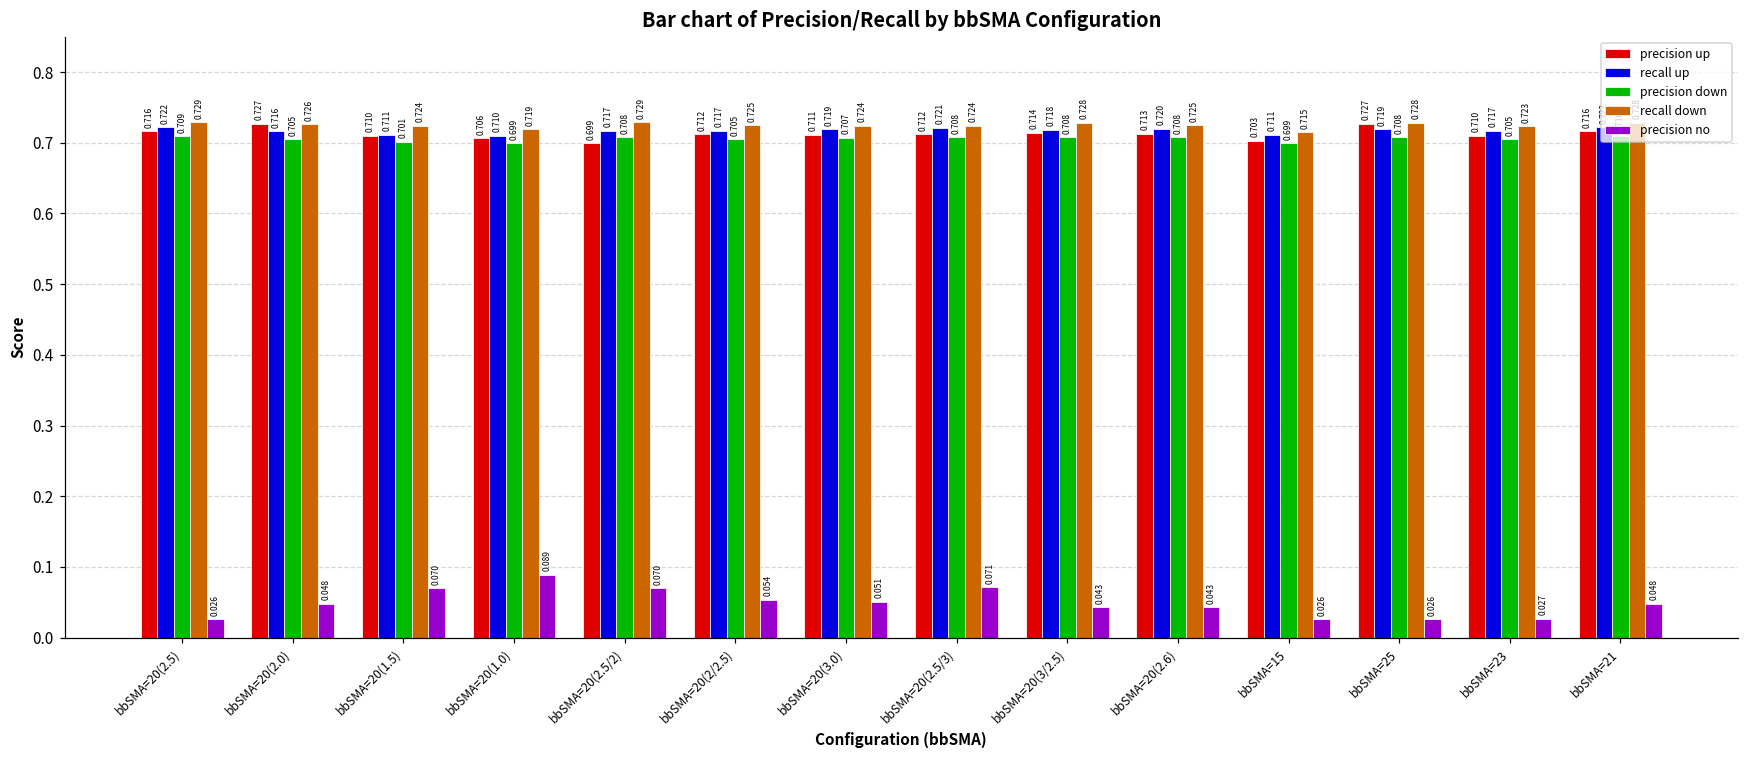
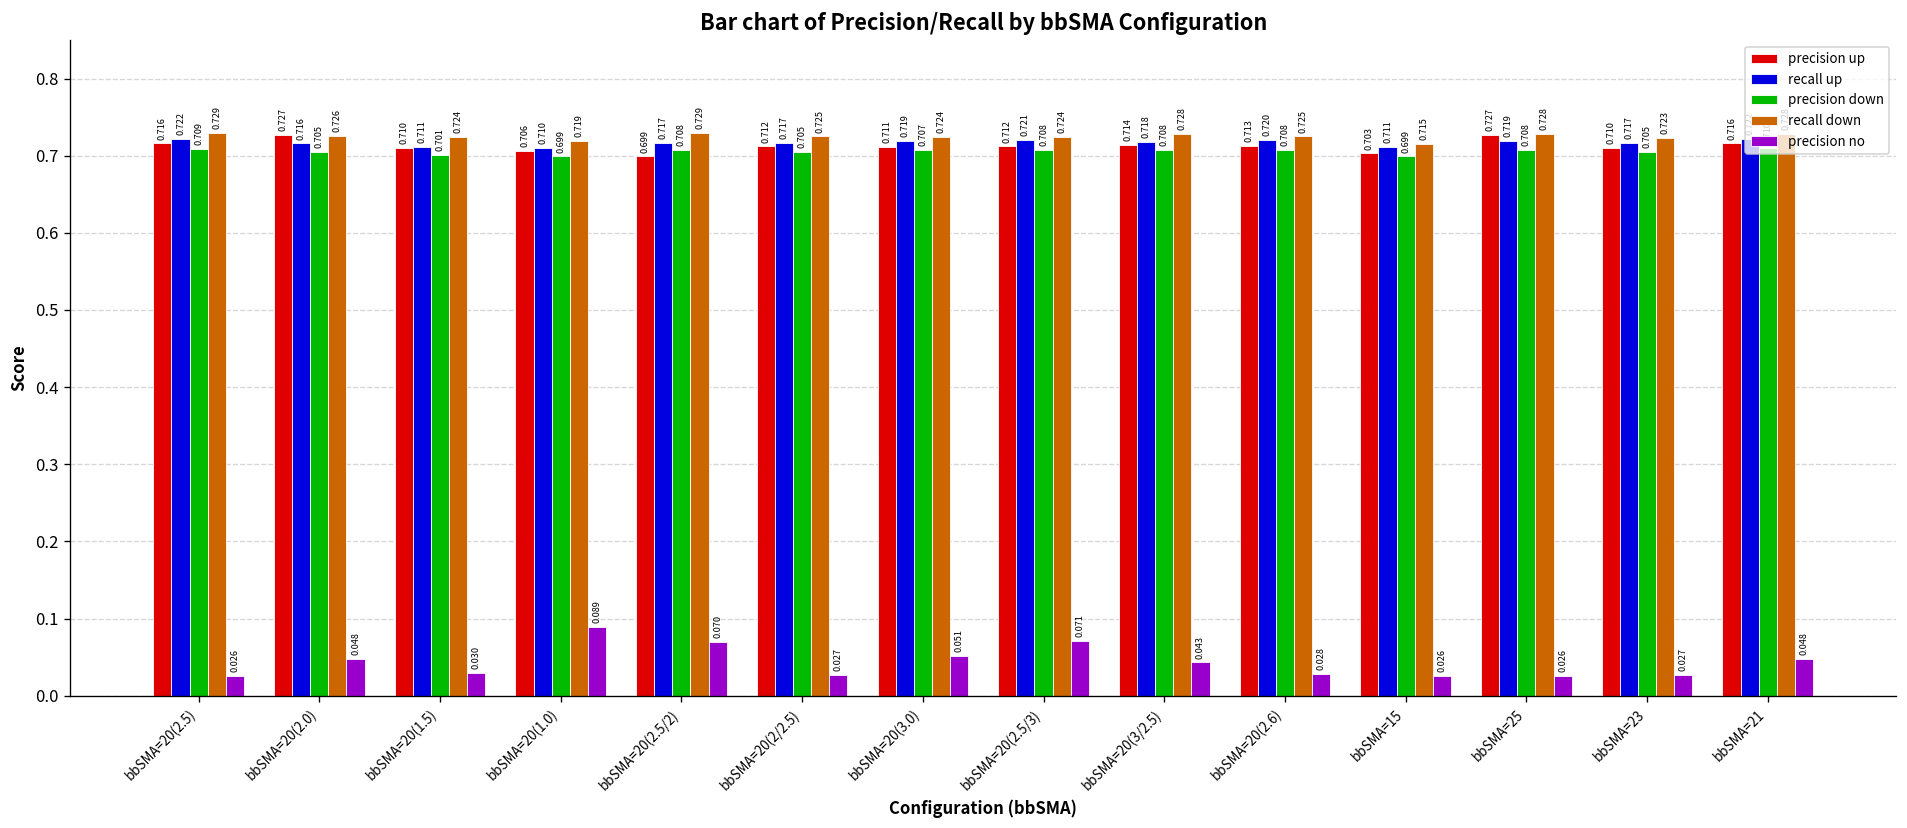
precision no, bbSMA=20(1.5): 0.070 -> 0.030
precision no, bbSMA=20(2/2.5): 0.054 -> 0.027
precision no, bbSMA=20(2.6): 0.043 -> 0.028
